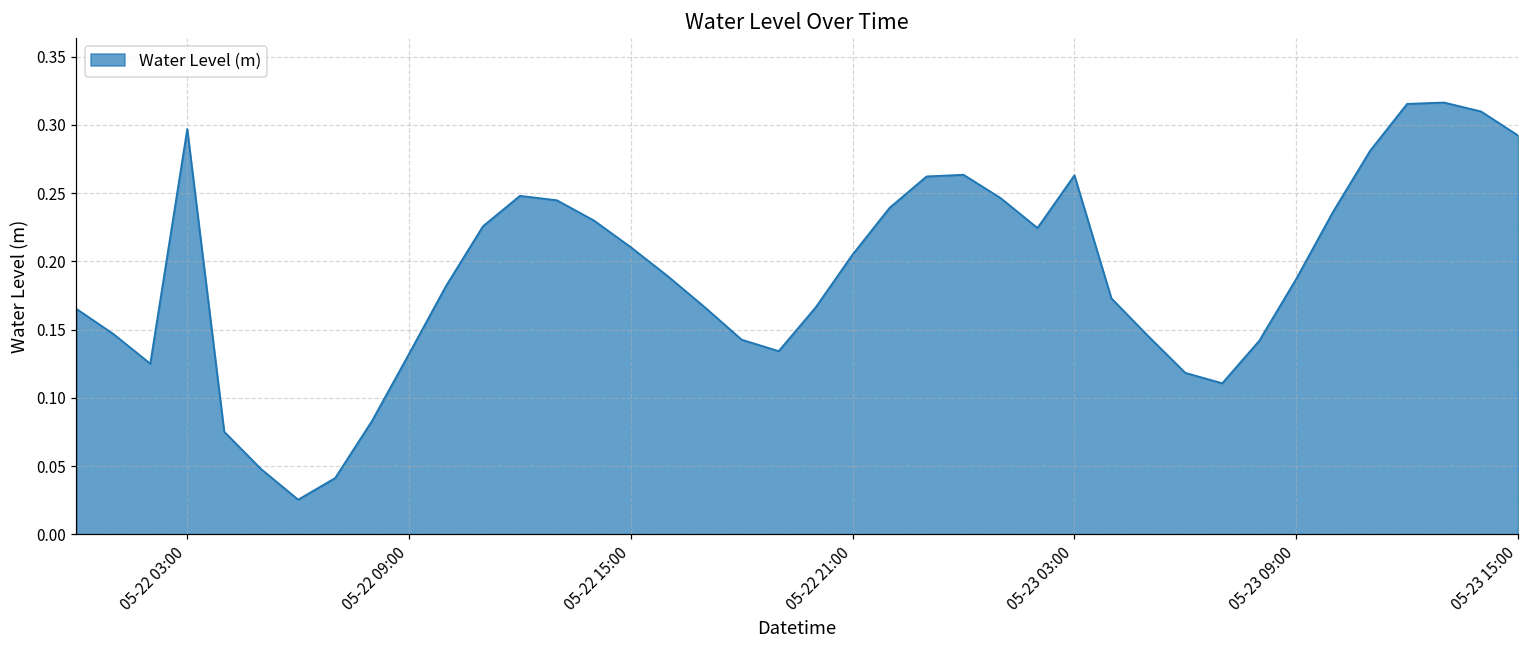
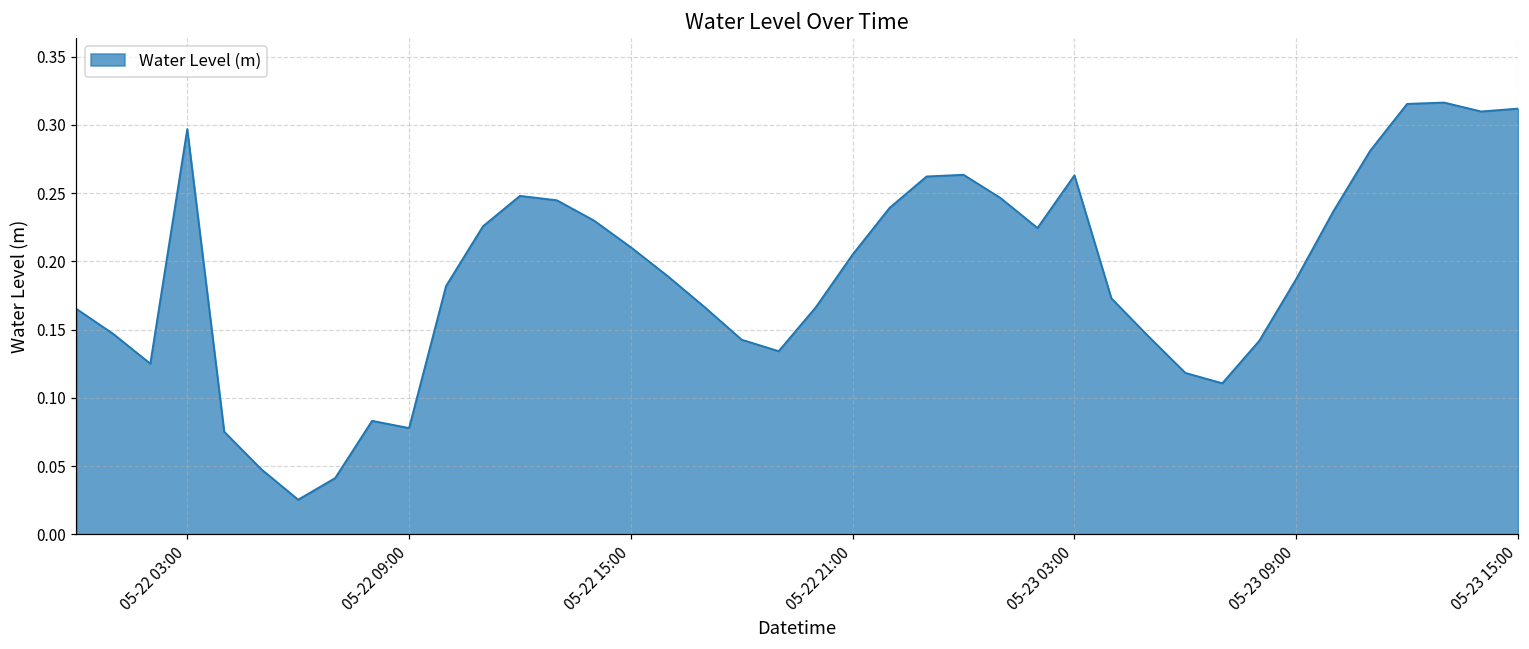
05-22 09:00: 0.132 -> 0.078
05-23 15:00: 0.292 -> 0.312
